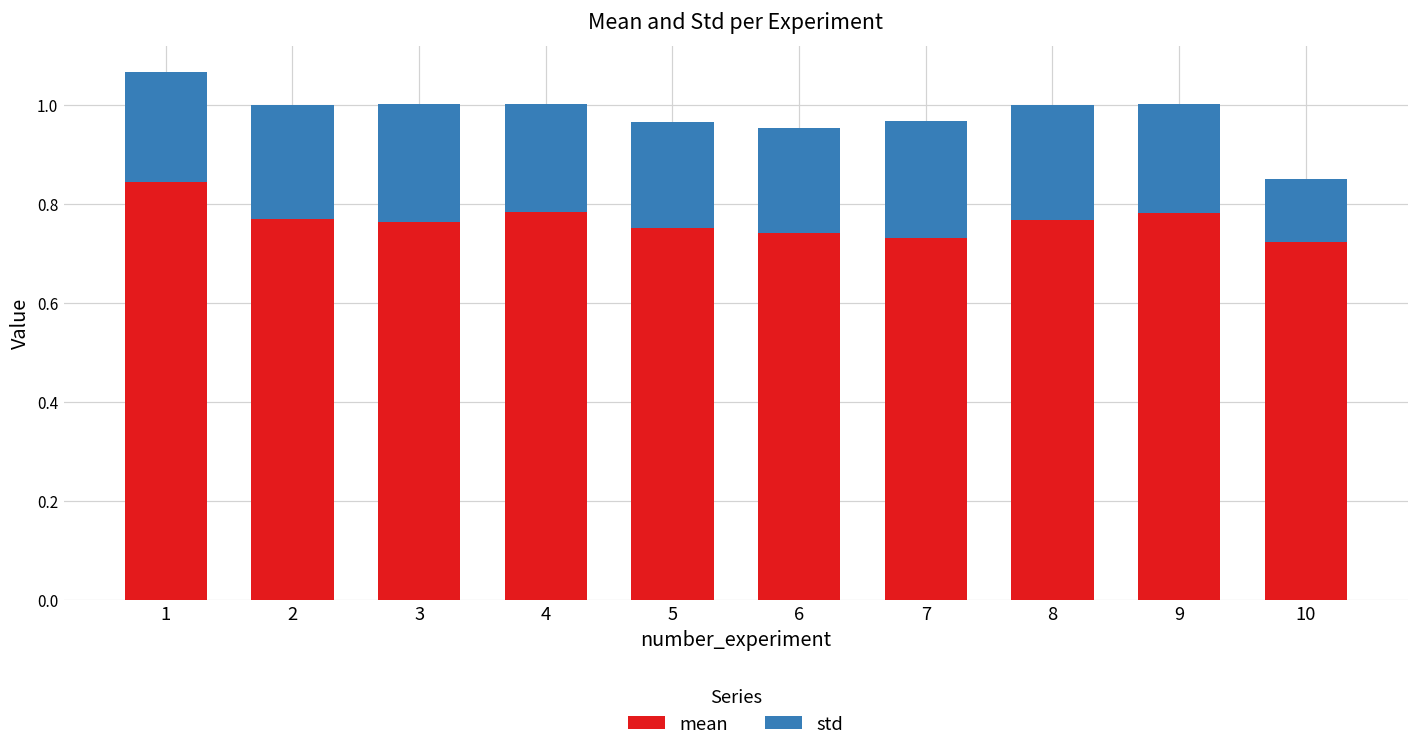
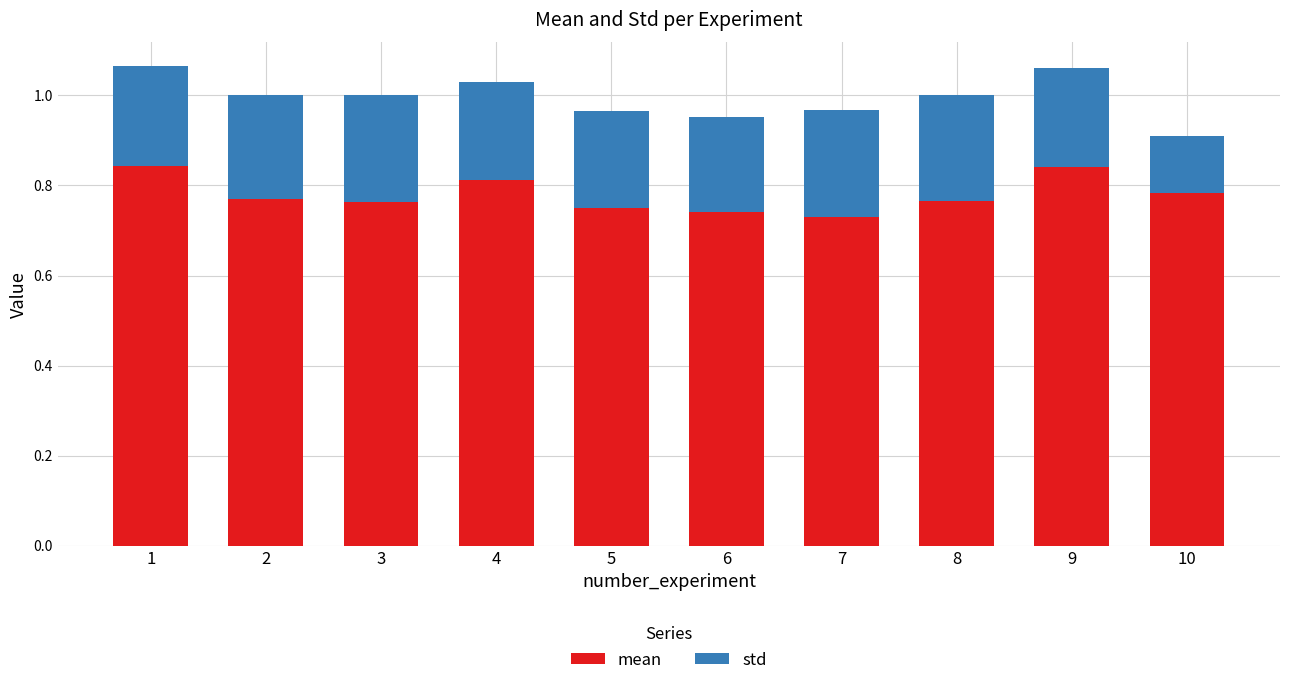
mean, 4: 0.78 -> 0.81
mean, 9: 0.78 -> 0.84
mean, 10: 0.72 -> 0.78
